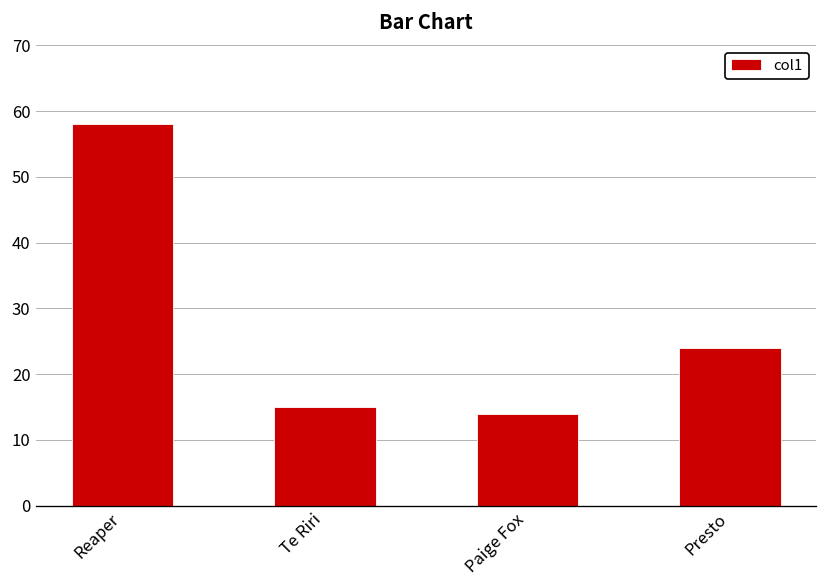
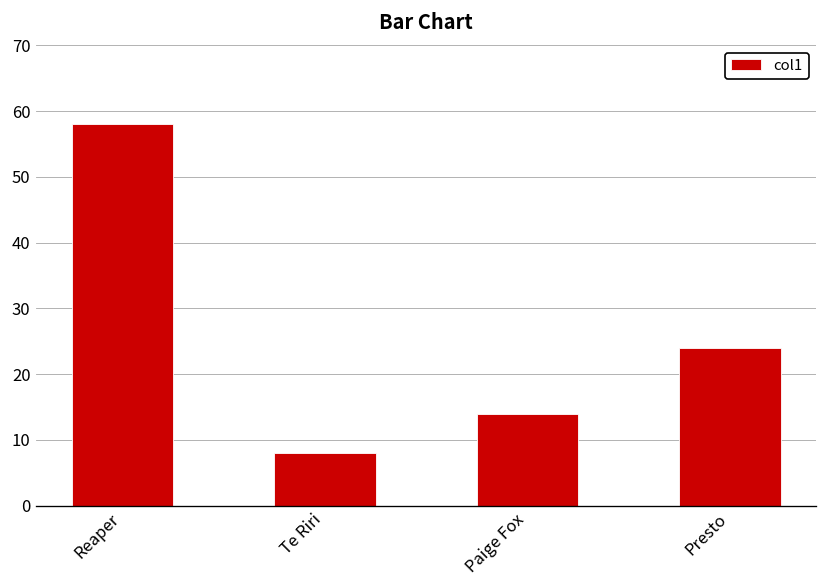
Te Riri: 15 -> 8
